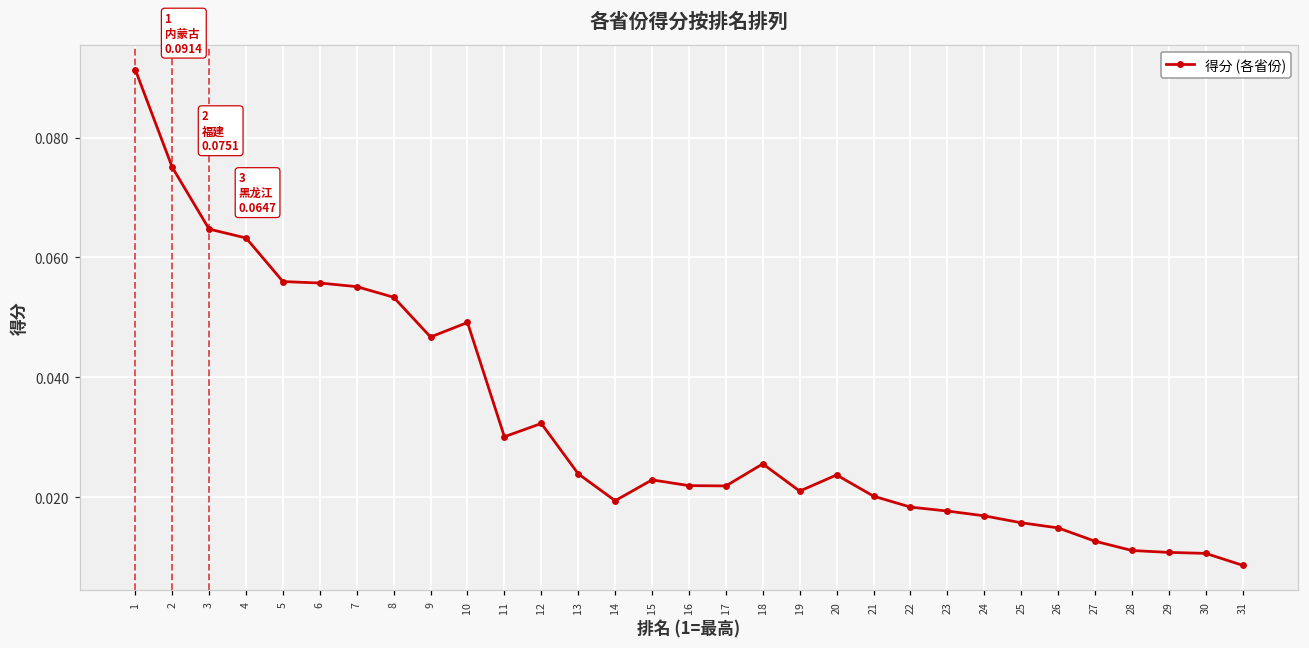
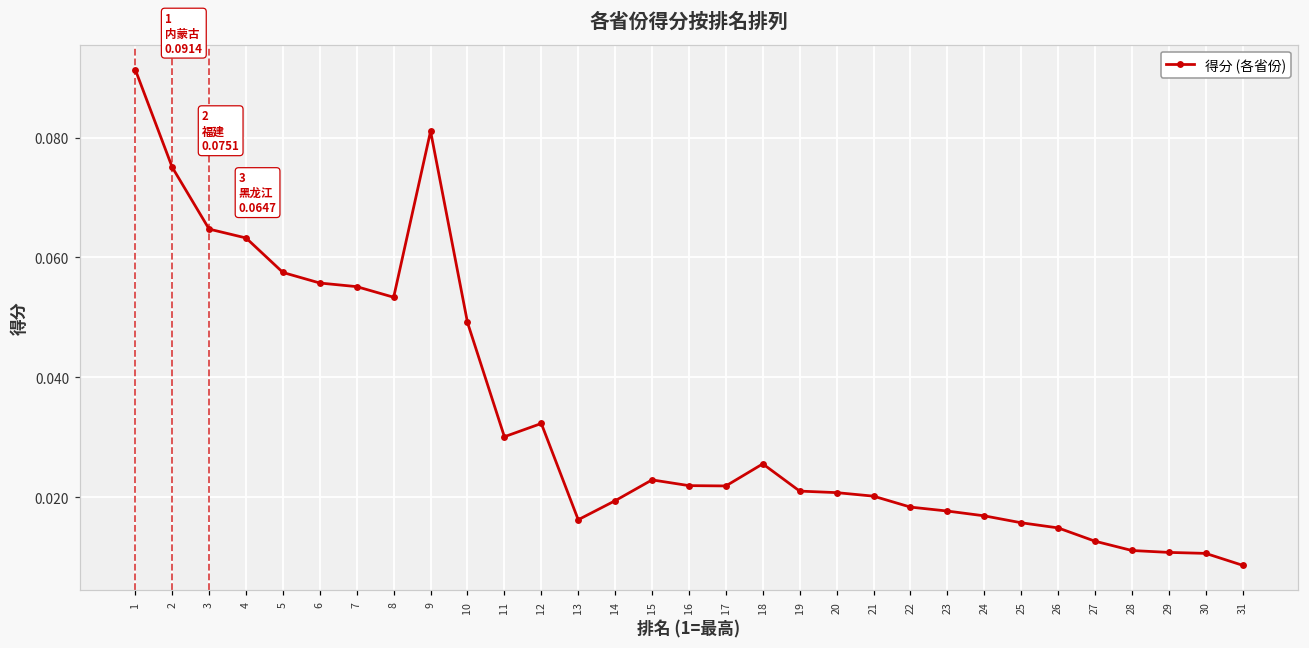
5: 0.056 -> 0.057
9: 0.047 -> 0.081
13: 0.024 -> 0.016
20: 0.024 -> 0.021
